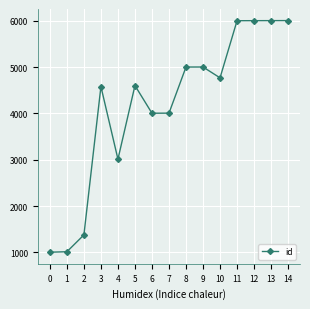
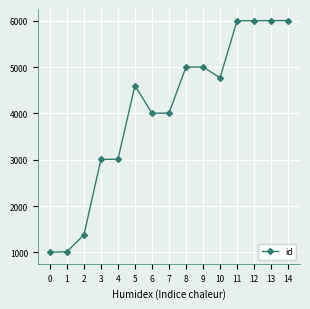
3: 4600 -> 3000
